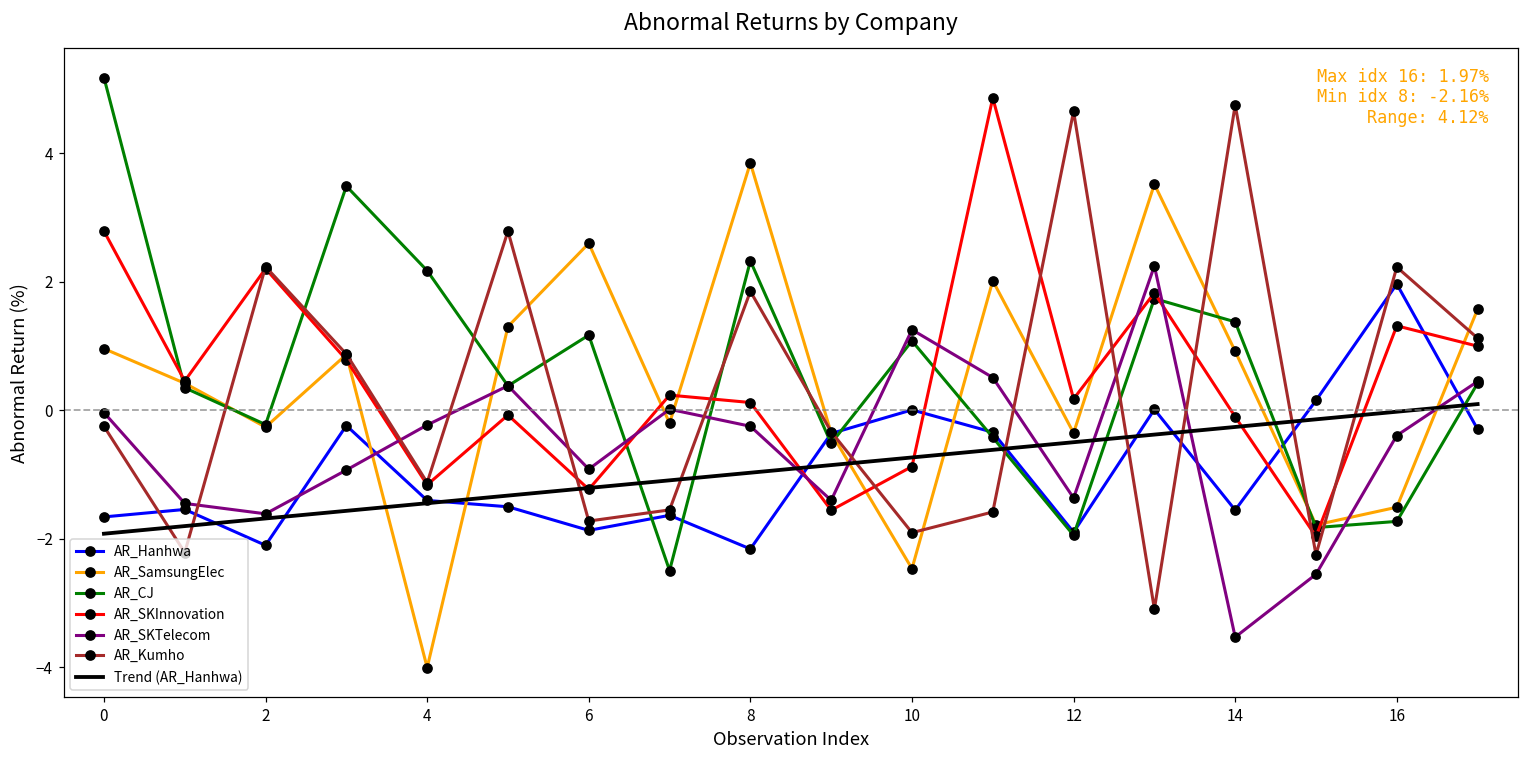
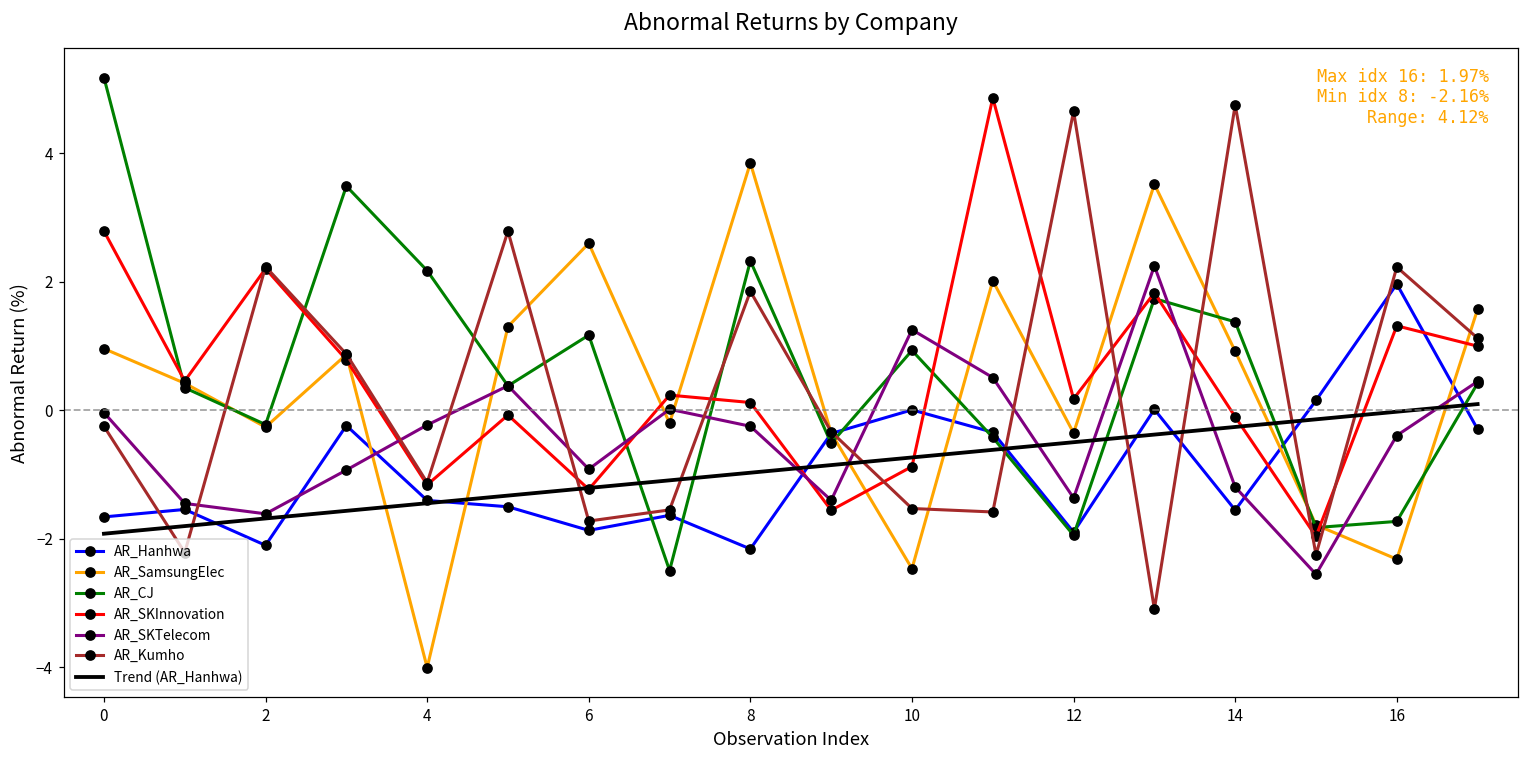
AR_CJ, 10: 1.1 -> 0.9
AR_Kumho, 10: -1.9 -> -1.5
AR_SKTelecom, 14: -3.5 -> -1.2
AR_SamsungElec, 16: -1.5 -> -2.3
